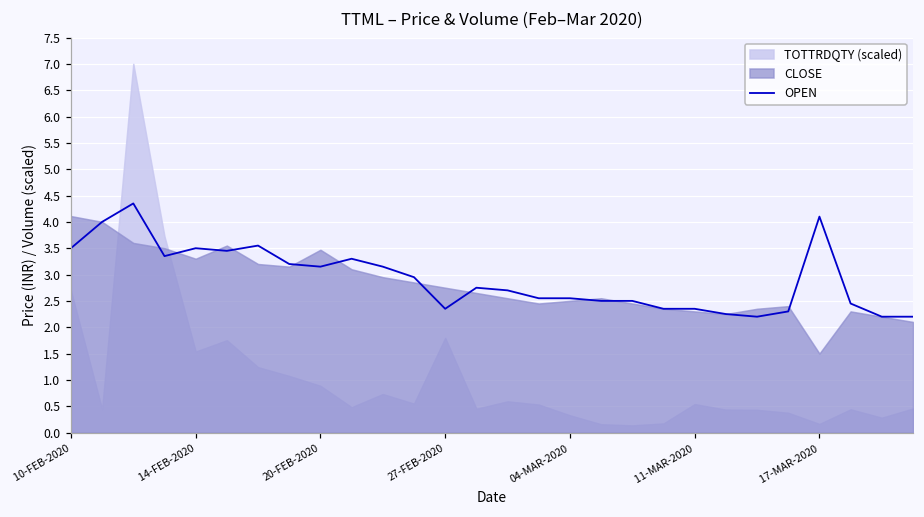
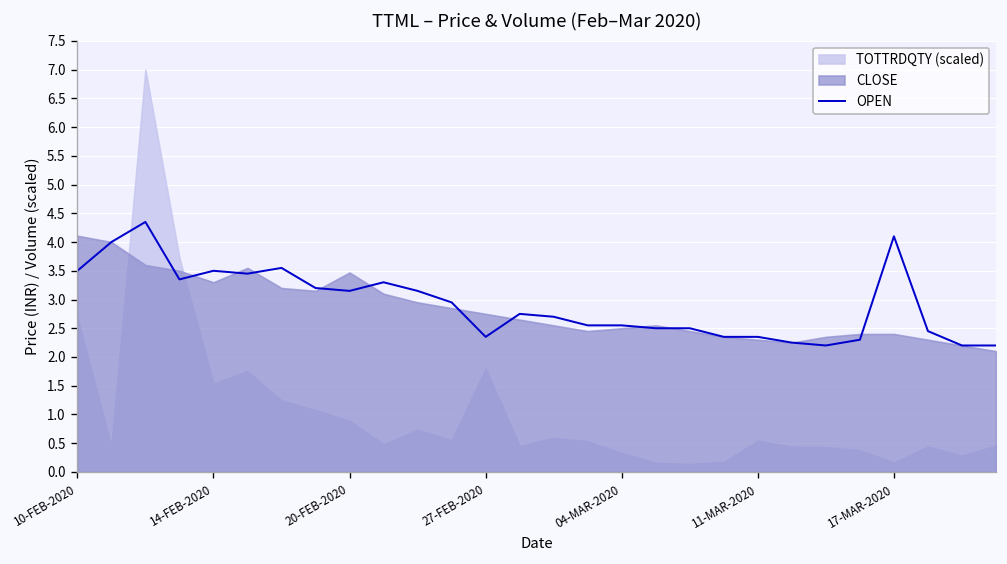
CLOSE, 17-MAR-2020: 1.5 -> 2.4
